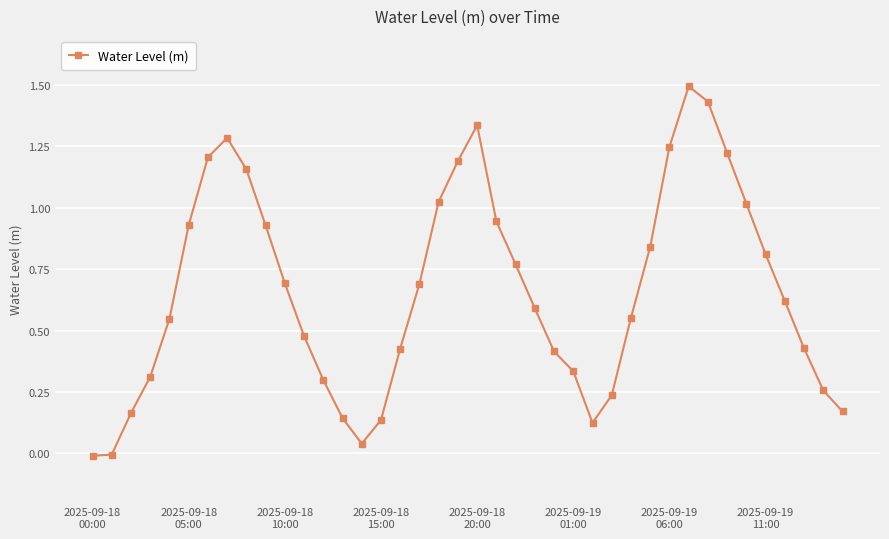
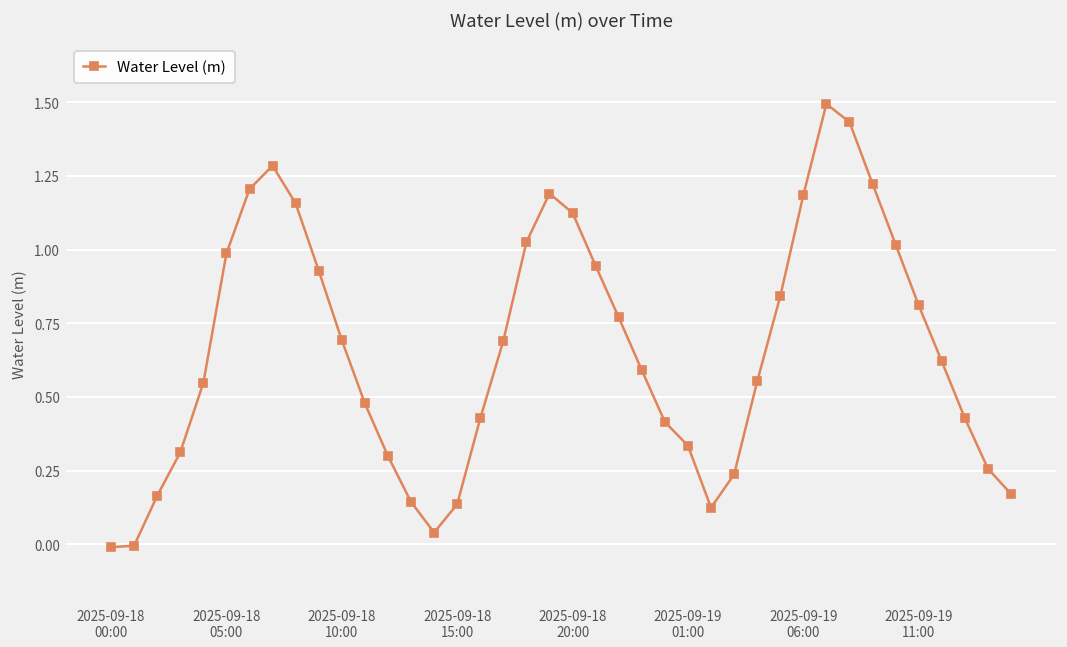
2025-09-18 05:00: 0.93 -> 0.99
2025-09-18 20:00: 1.34 -> 1.12
2025-09-19 06:00: 1.25 -> 1.18
